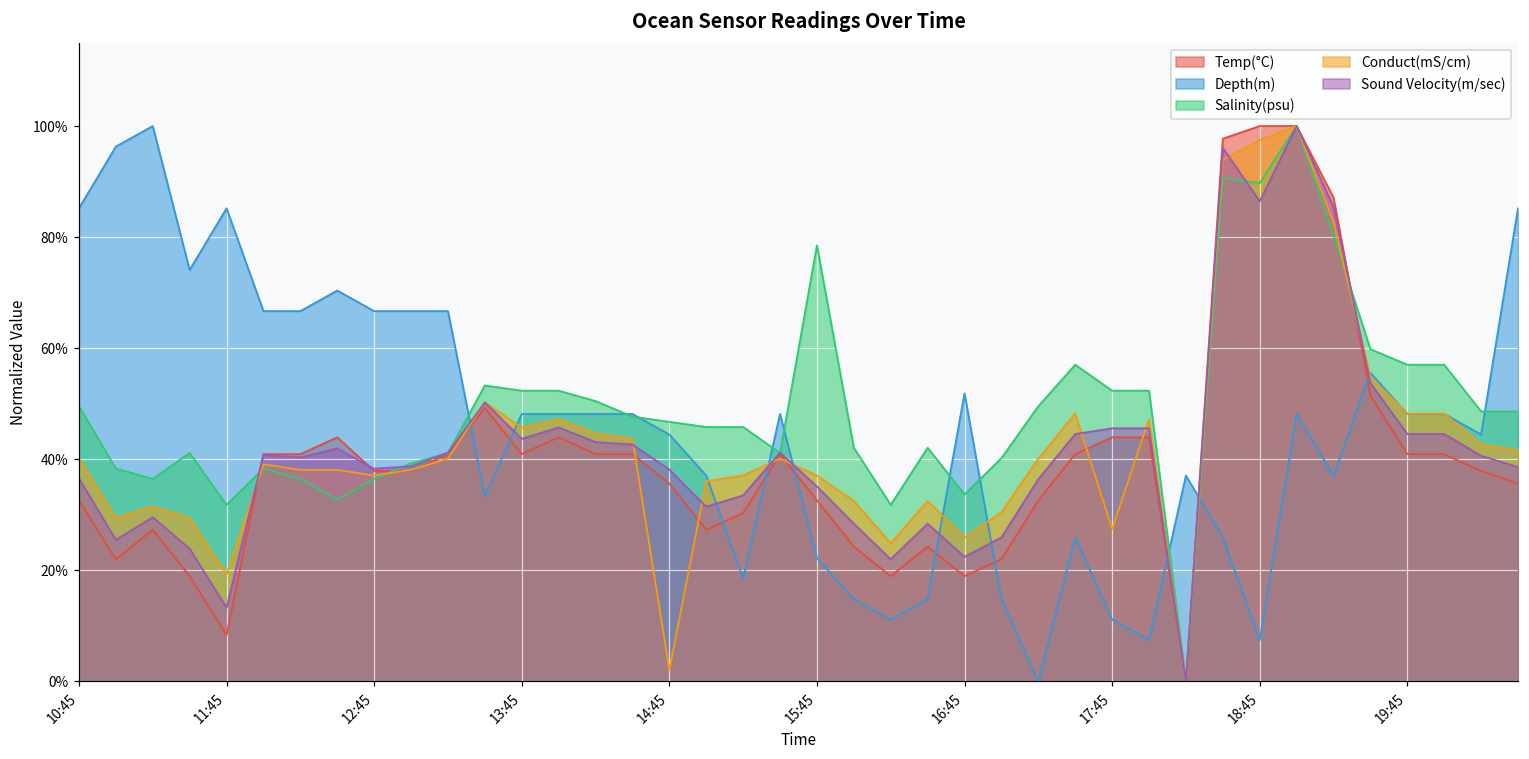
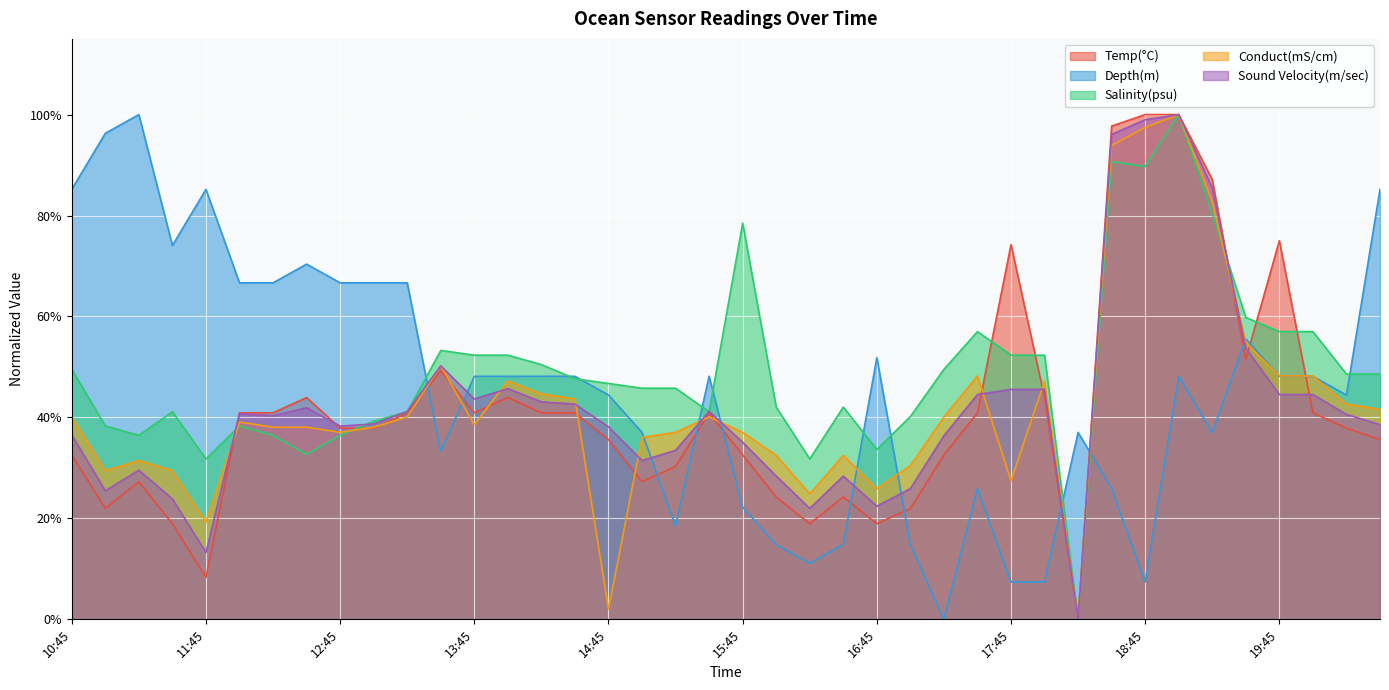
Conduct(mS/cm), 13:45: 46% -> 39%
Temp(°C), 17:45: 44% -> 74%
Depth(m), 17:45: 11% -> 7%
Sound Velocity(m/sec), 18:45: 86% -> 99%
Temp(°C), 19:45: 41% -> 75%
